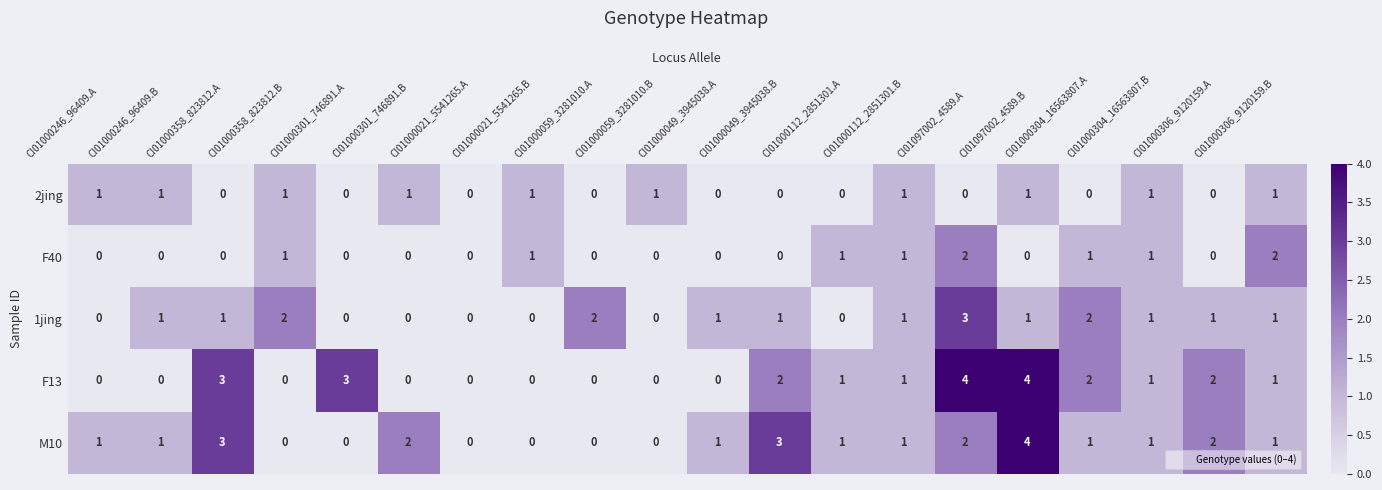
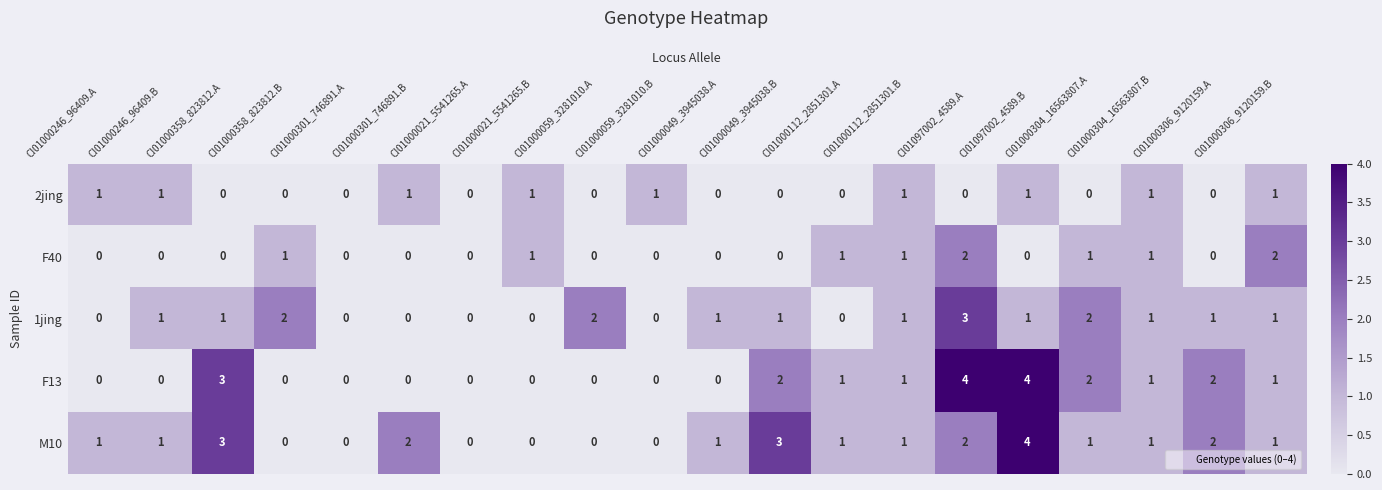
2jing, CI01000358_823812.B: 1 -> 0
F13, CI01000301_746891.A: 3 -> 0
